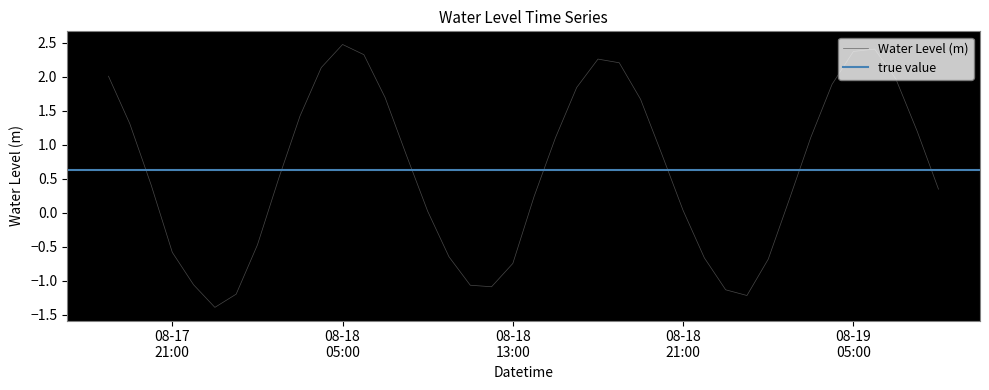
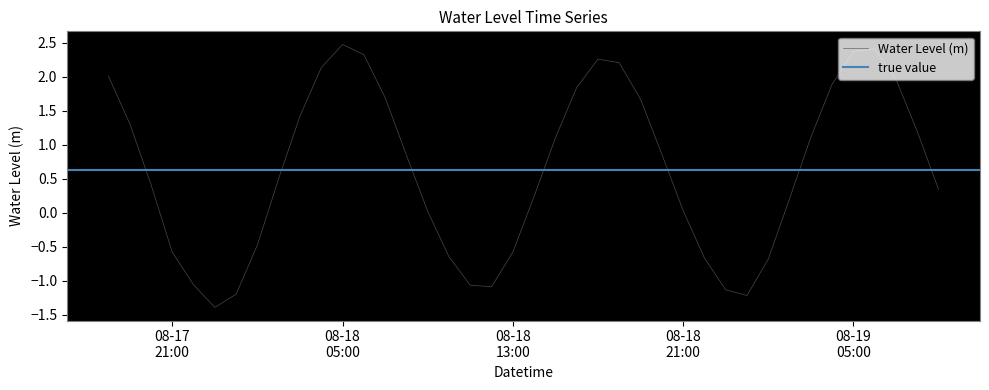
08-18 13:00: -0.7 -> -0.6
